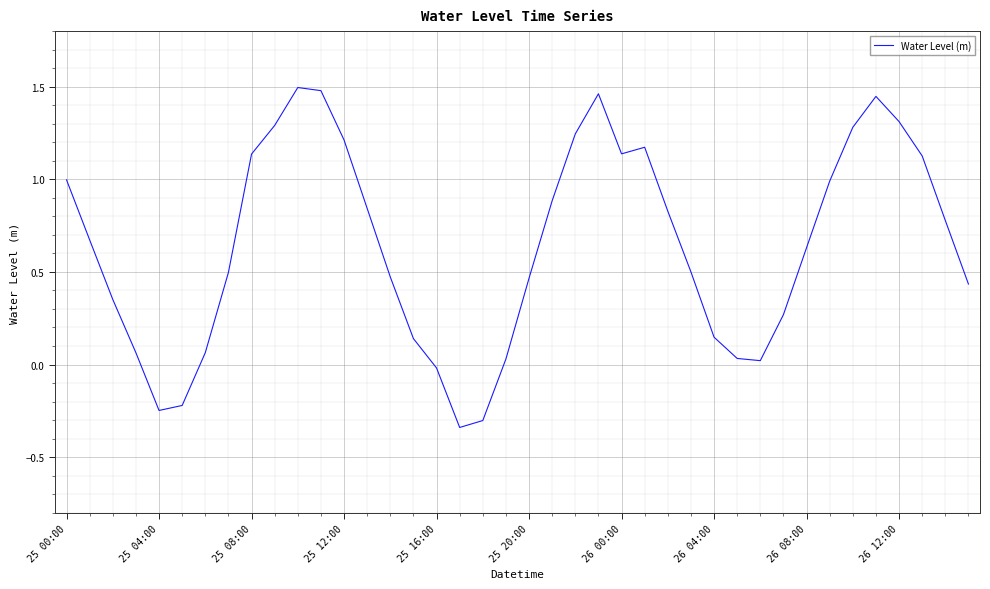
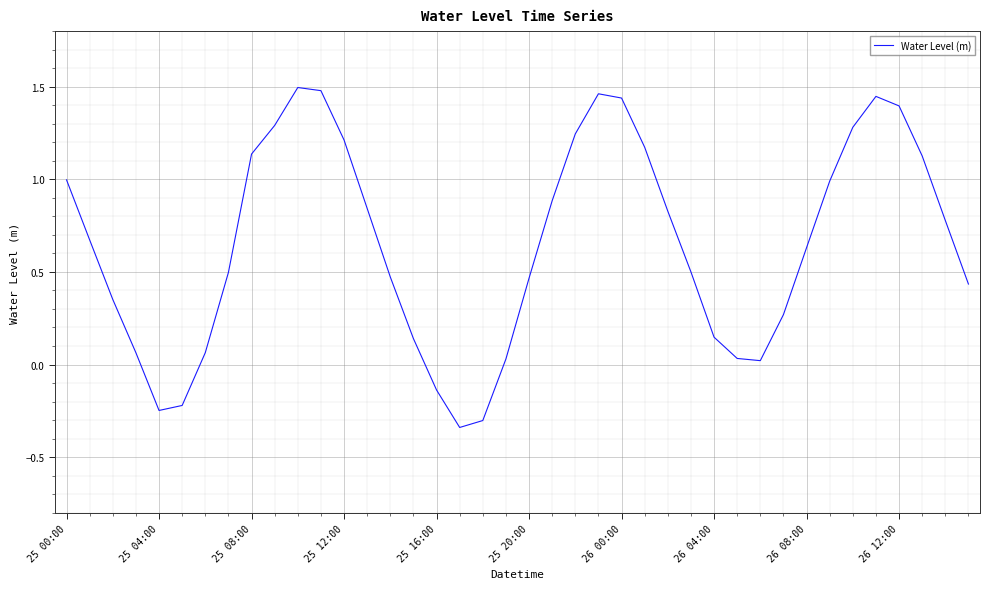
25 16:00: -0.02 -> -0.14
26 00:00: 1.14 -> 1.44
26 12:00: 1.31 -> 1.40
